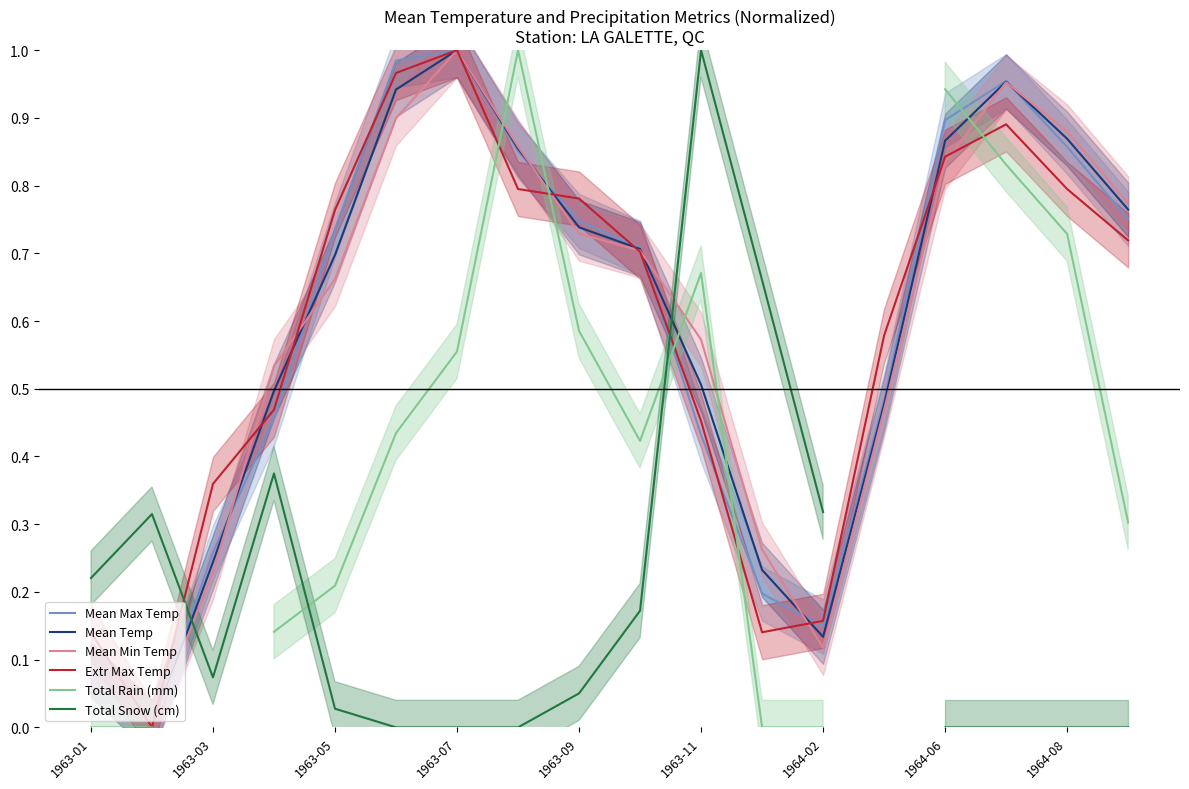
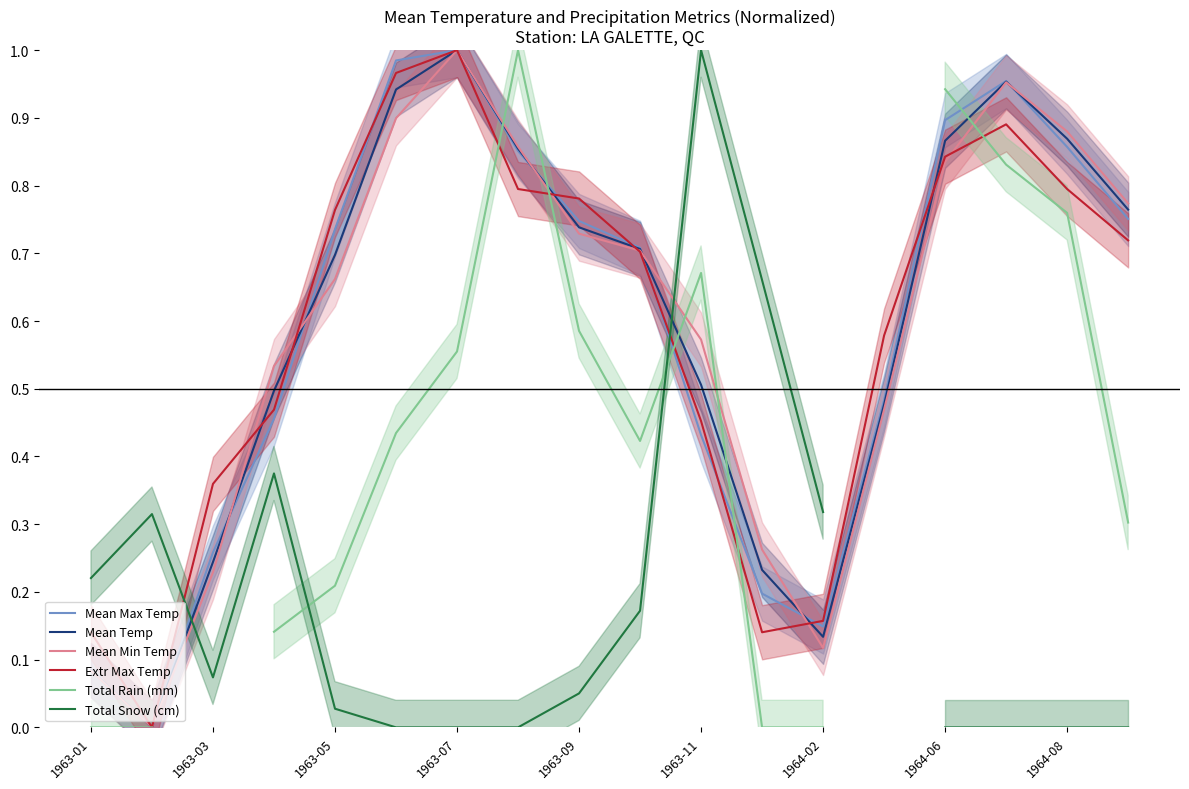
Total Rain (mm), 1964-08: 0.73 -> 0.76
